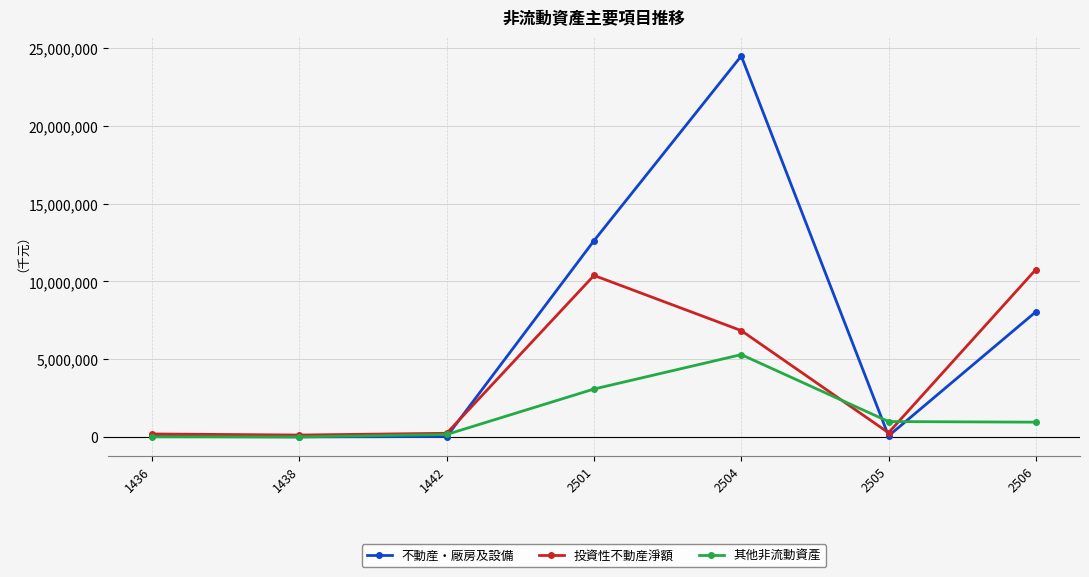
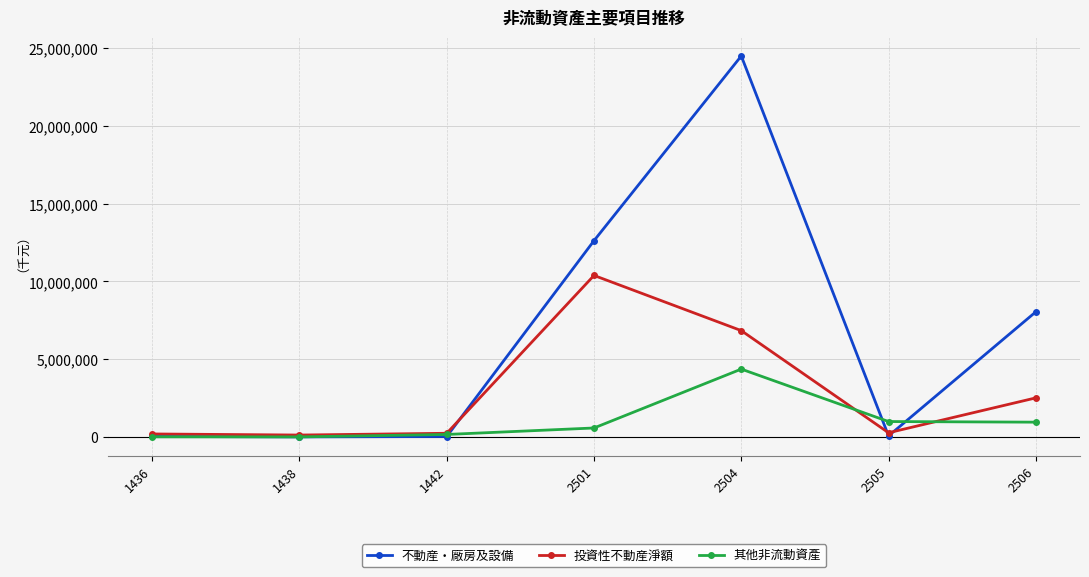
其他非流動資產, 2501: 3,100,000 -> 600,000
其他非流動資產, 2504: 5,300,000 -> 4,400,000
投資性不動産淨額, 2506: 10,800,000 -> 2,500,000
